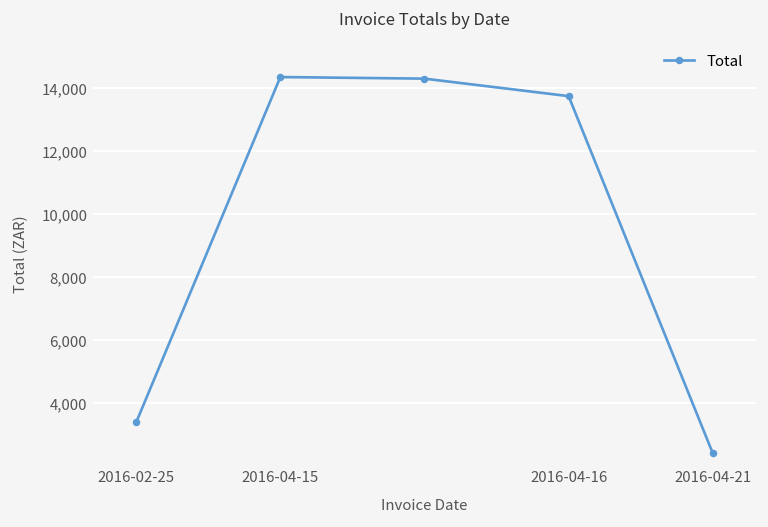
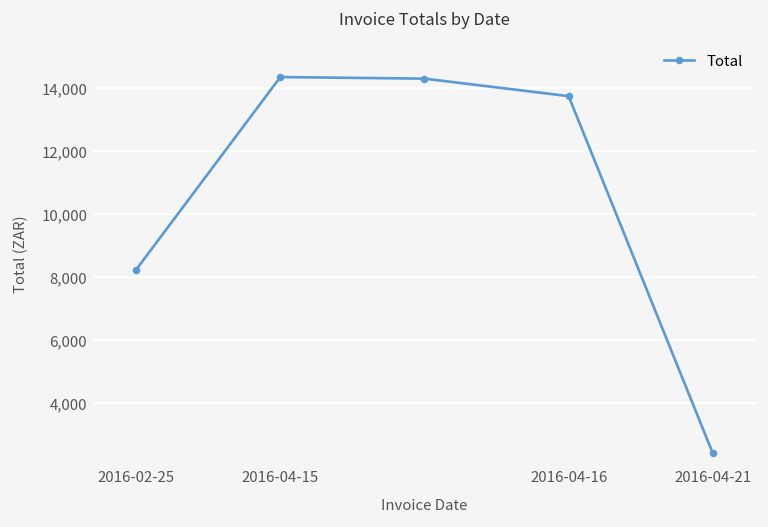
2016-02-25: 3,400 -> 8,200
